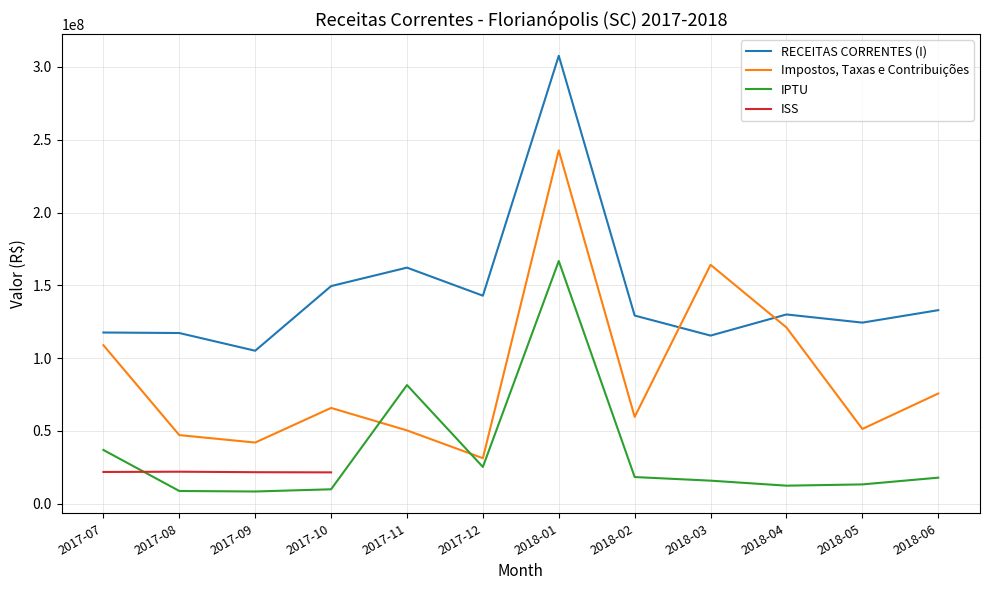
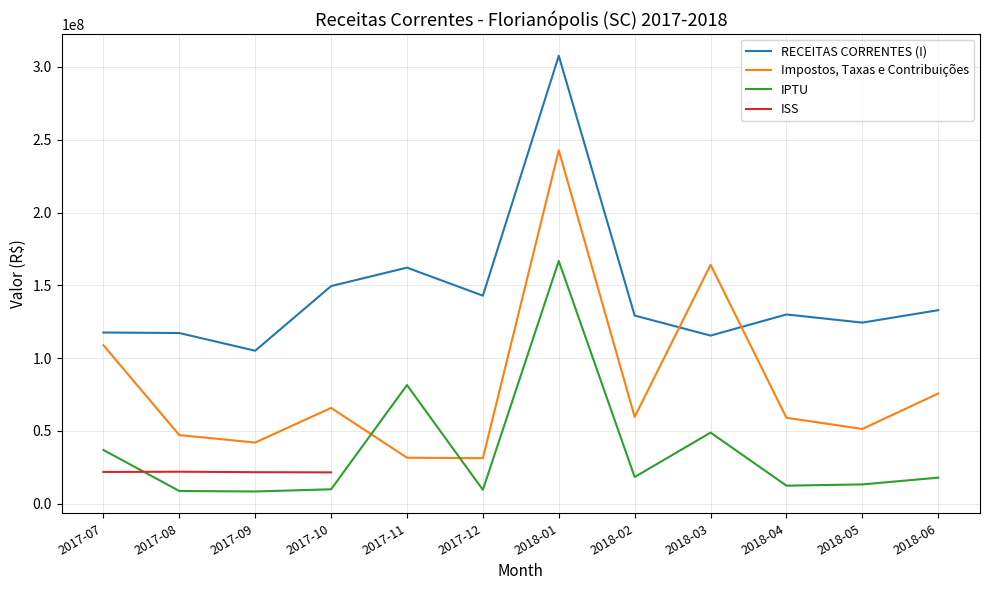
Impostos, Taxas e Contribuições, 2017-11: 50000000 -> 32000000
IPTU, 2017-12: 25000000 -> 10000000
IPTU, 2018-03: 16000000 -> 49000000
Impostos, Taxas e Contribuições, 2018-04: 121000000 -> 59000000
